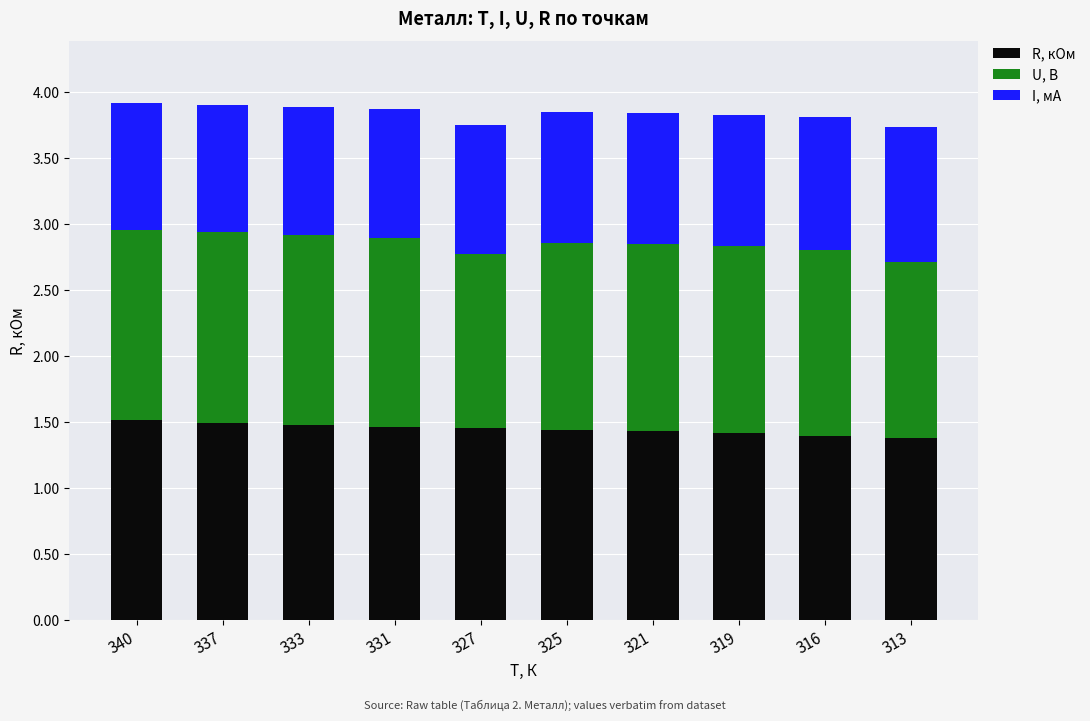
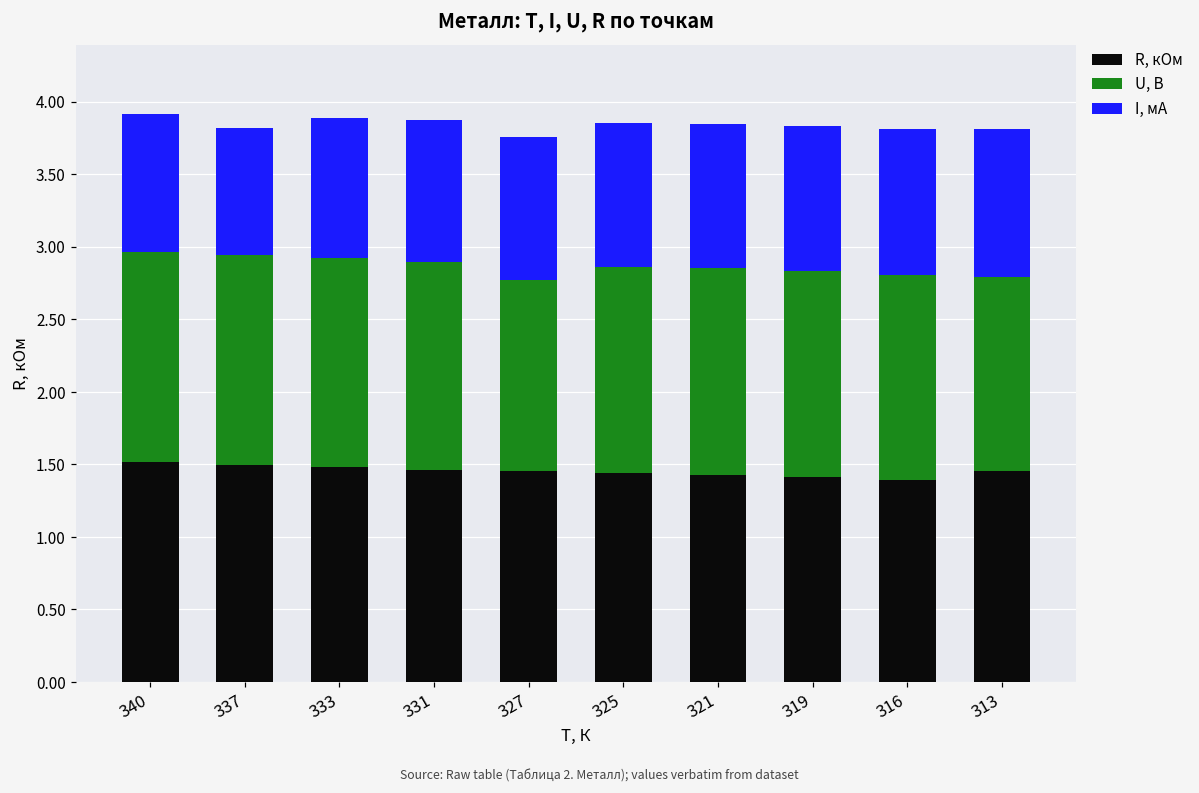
I, мА, 337: 0.96 -> 0.88
R, кОм, 313: 1.38 -> 1.45
